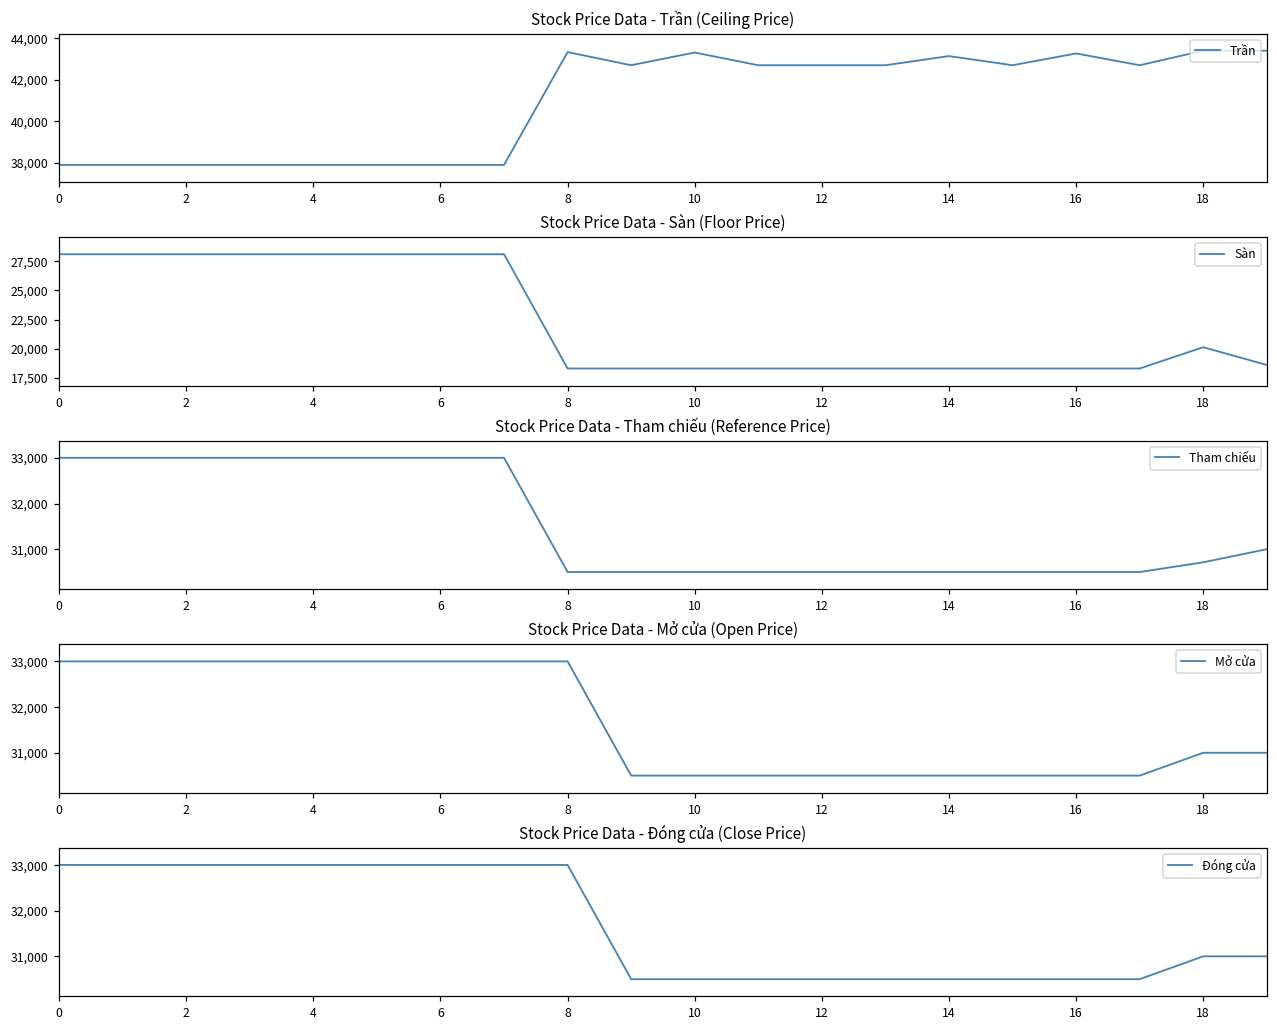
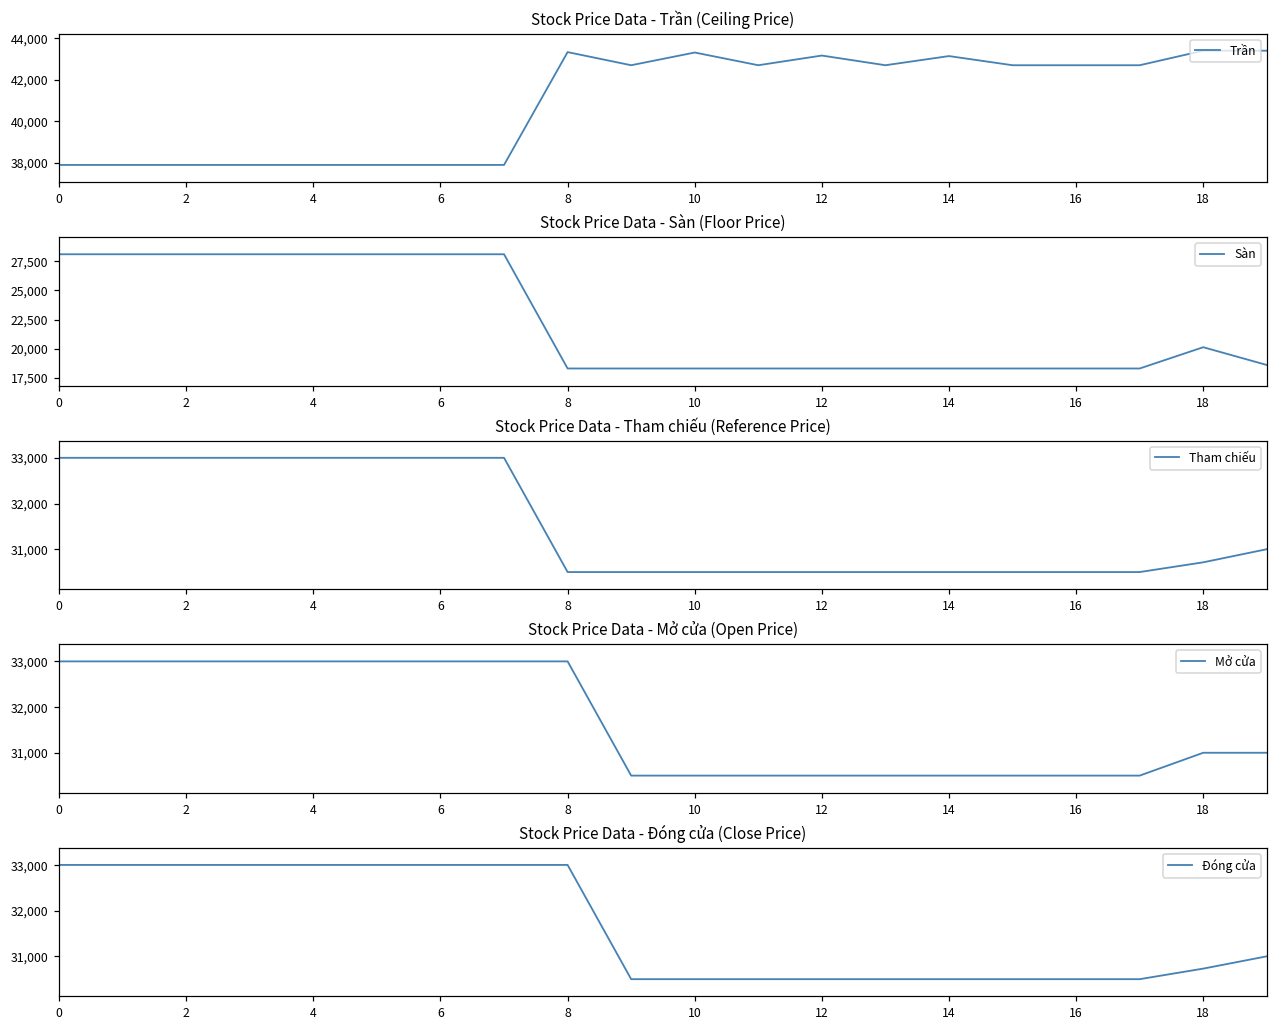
Stock Price Data - Trần (Ceiling Price), 12: 42,700 -> 43,200
Stock Price Data - Trần (Ceiling Price), 16: 43,300 -> 42,700
Stock Price Data - Đóng cửa (Close Price), 18: 31,000 -> 30,700
